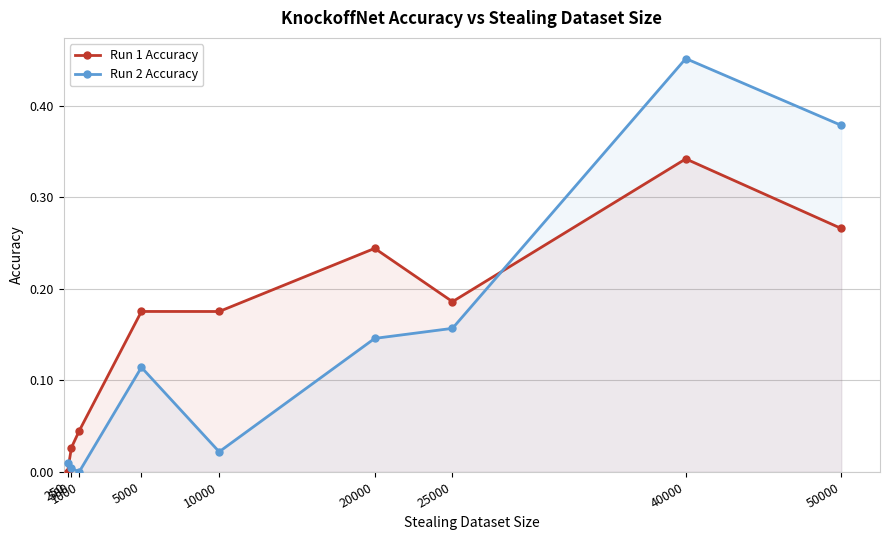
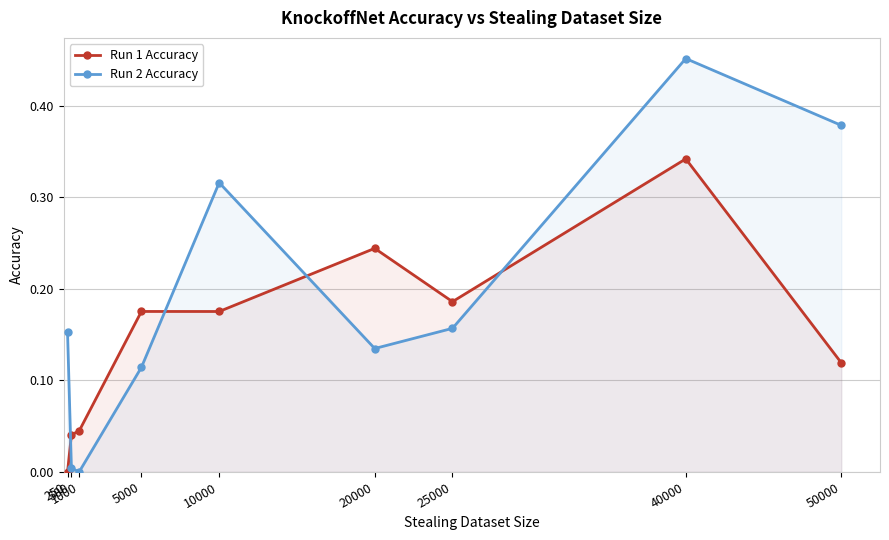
Run 2 Accuracy, 250: 0.01 -> 0.15
Run 1 Accuracy, 500: 0.03 -> 0.04
Run 2 Accuracy, 10000: 0.02 -> 0.32
Run 2 Accuracy, 20000: 0.15 -> 0.13
Run 1 Accuracy, 50000: 0.27 -> 0.12
